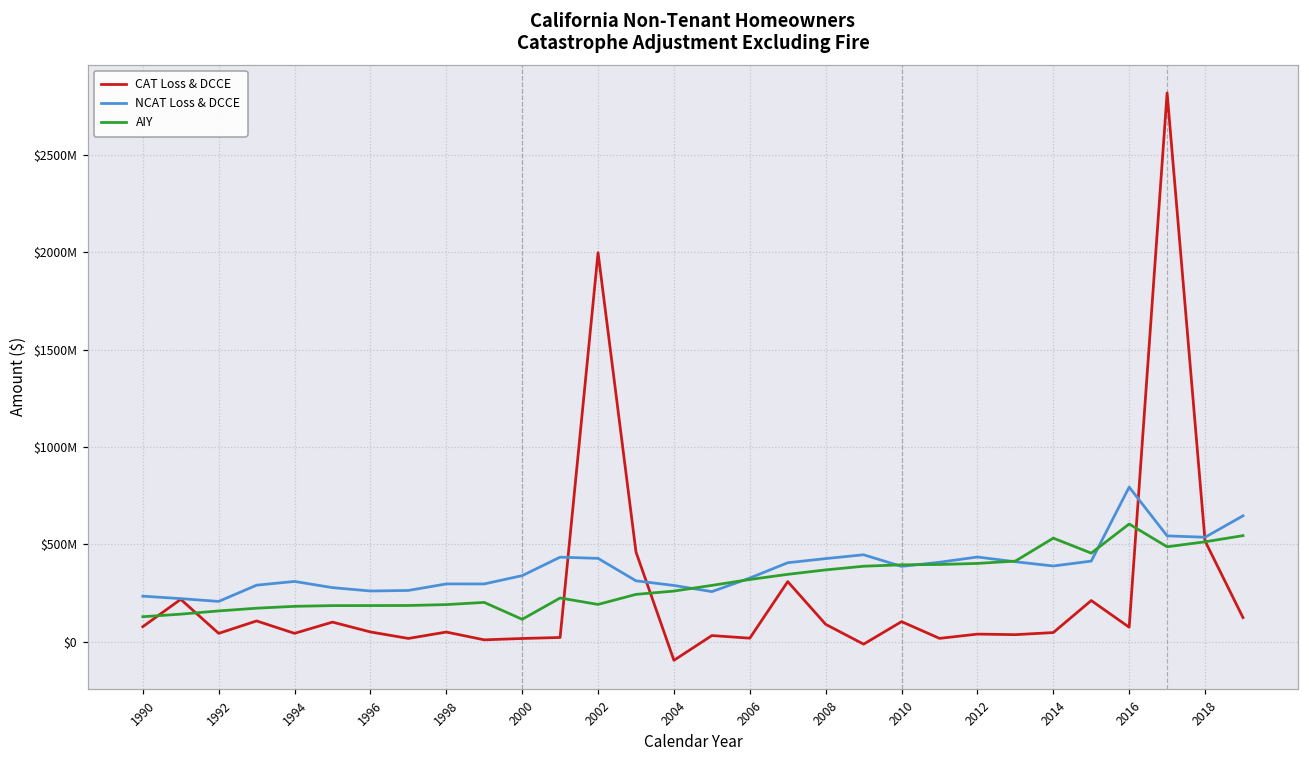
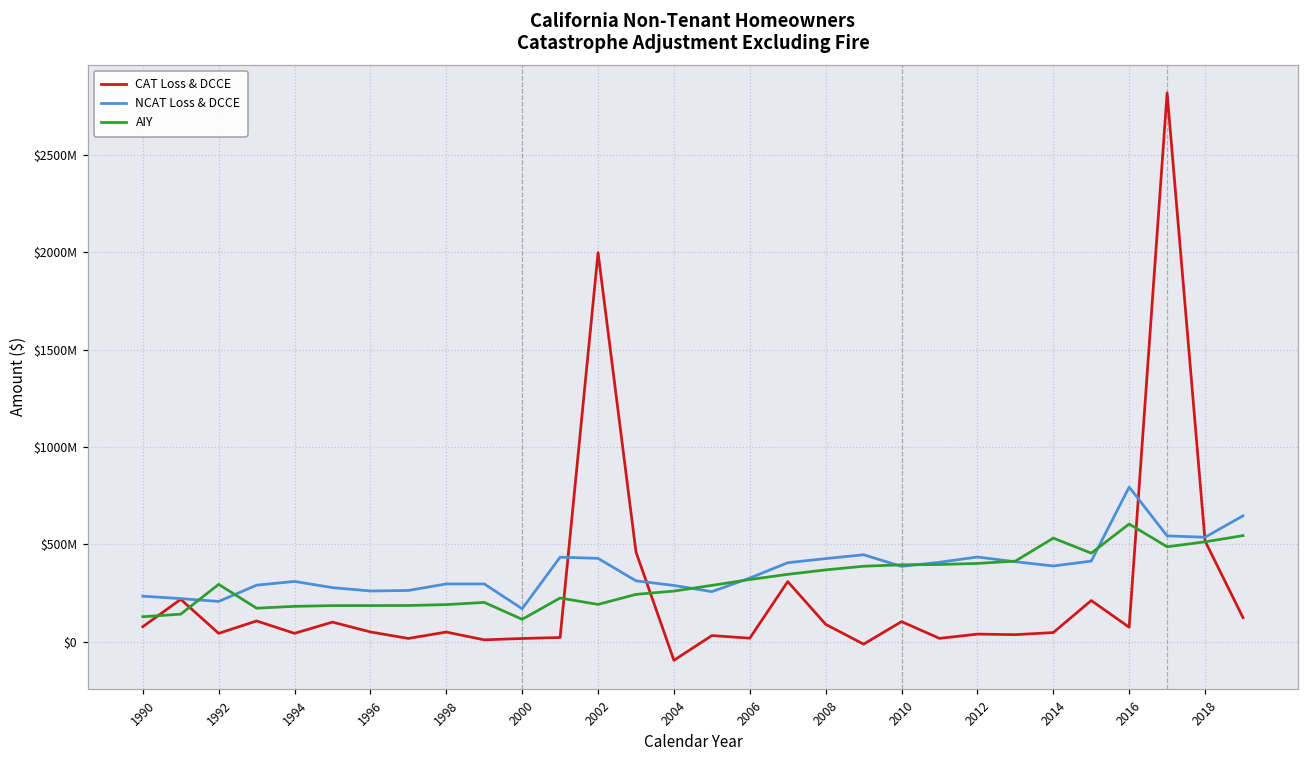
AIY, 1992: $160000000 -> $300000000
NCAT Loss & DCCE, 2000: $340000000 -> $170000000
